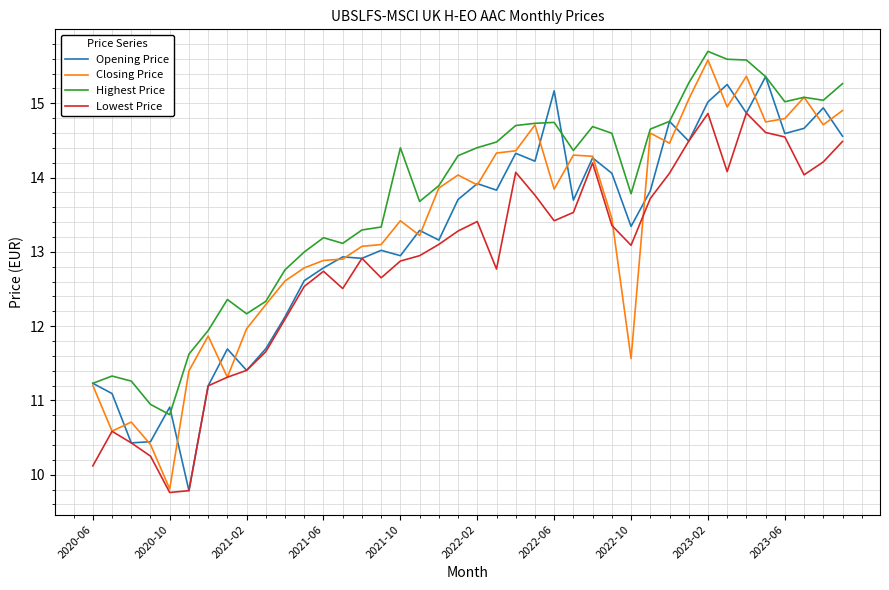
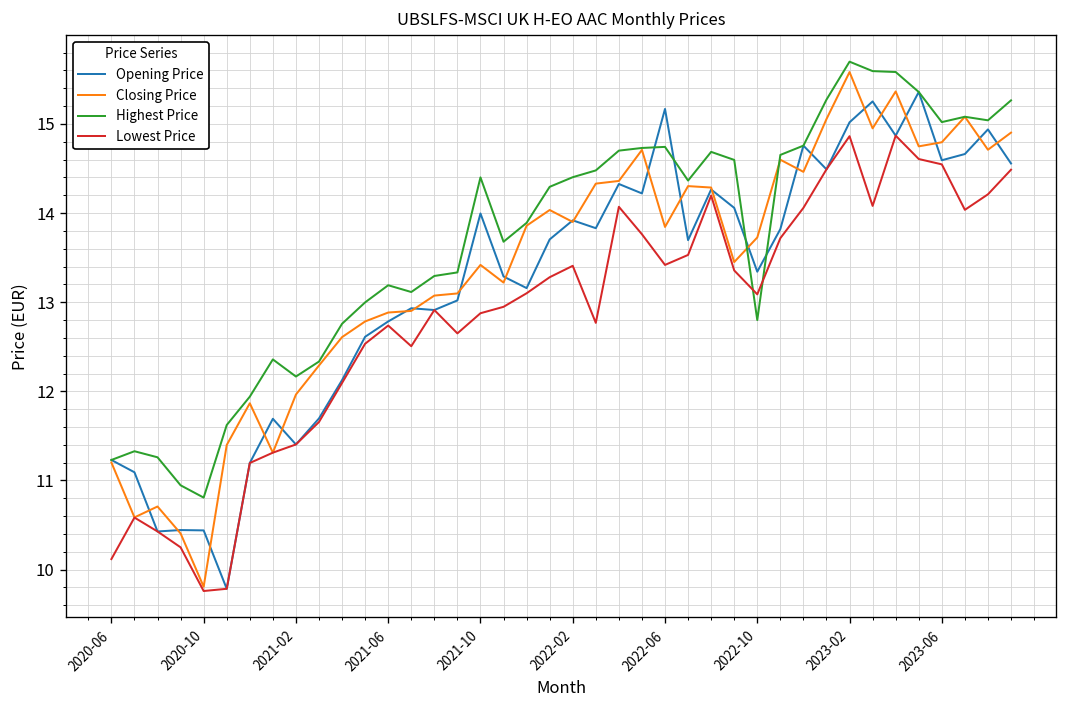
Opening Price, 2020-10: 10.9 -> 10.4
Opening Price, 2021-10: 12.9 -> 14.0
Closing Price, 2022-10: 11.6 -> 13.7
Highest Price, 2022-10: 13.8 -> 12.8
